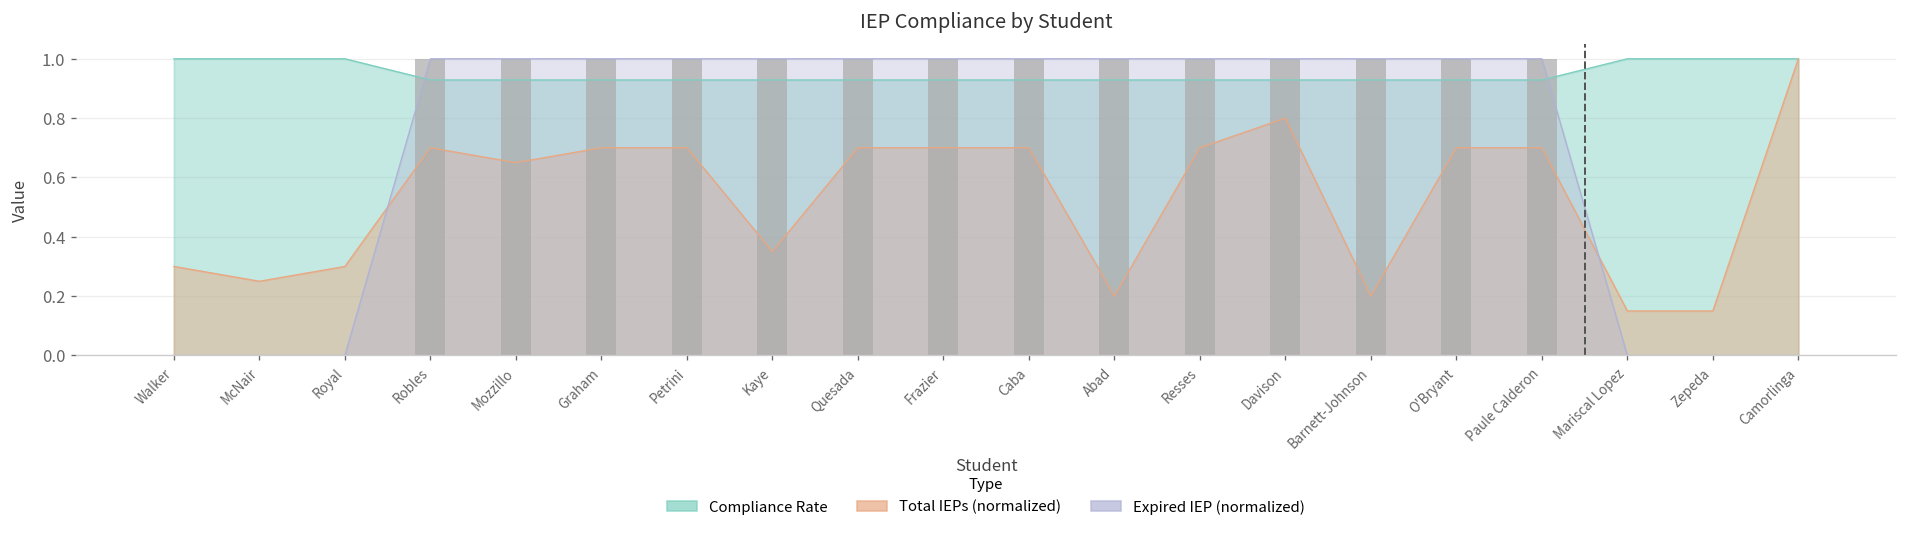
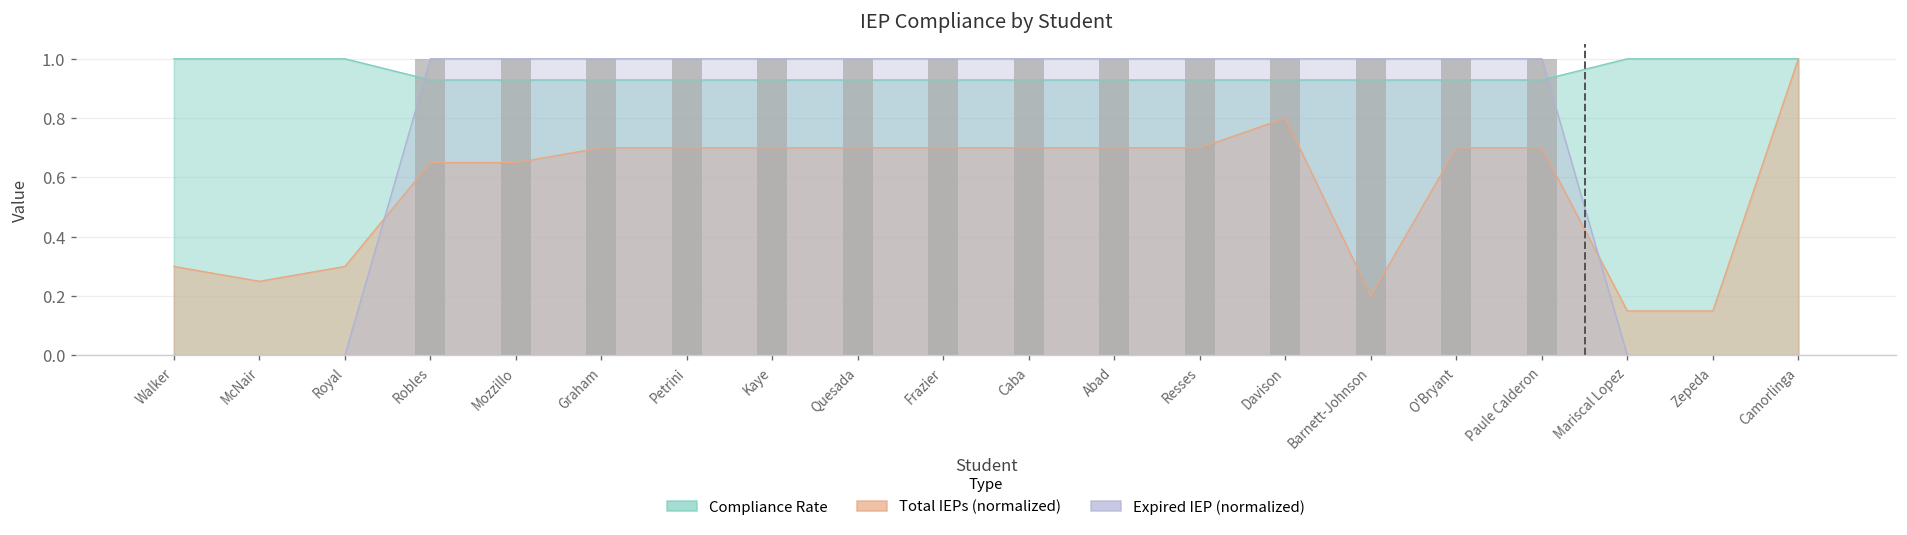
Total IEPs (normalized), Robles: 0.70 -> 0.65
Total IEPs (normalized), Kaye: 0.35 -> 0.70
Total IEPs (normalized), Abad: 0.20 -> 0.70
